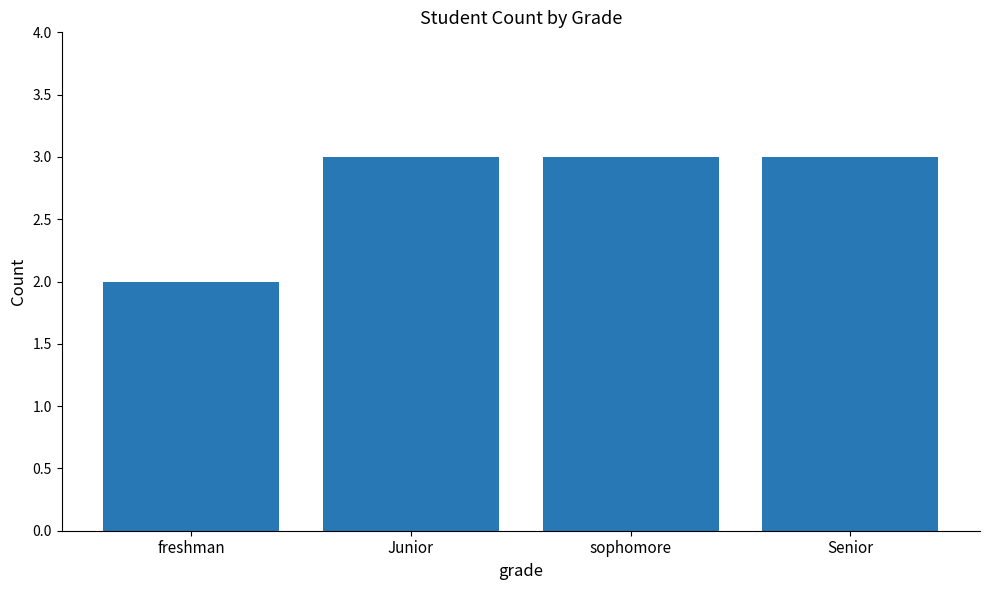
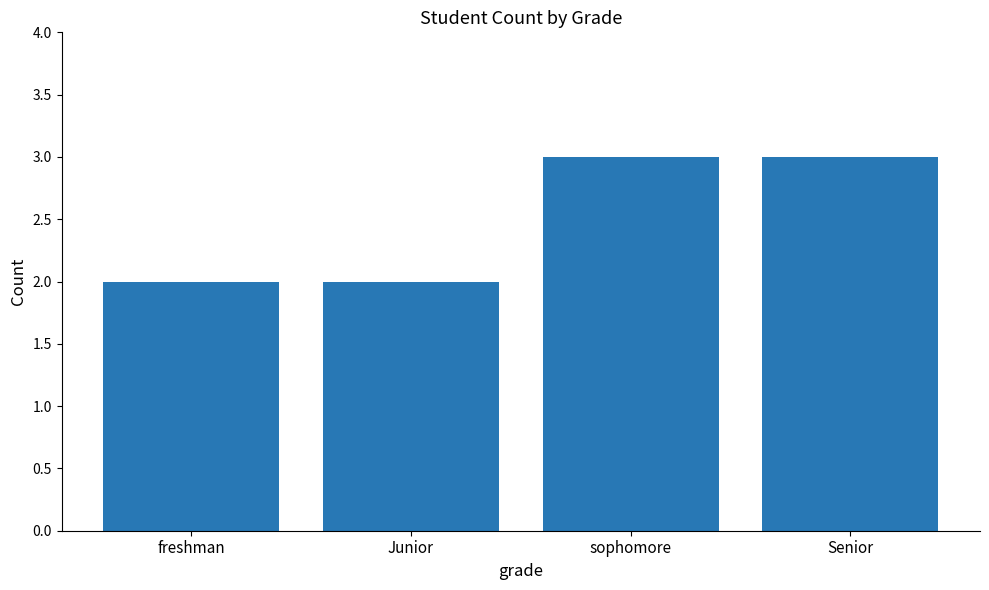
Junior: 3 -> 2
